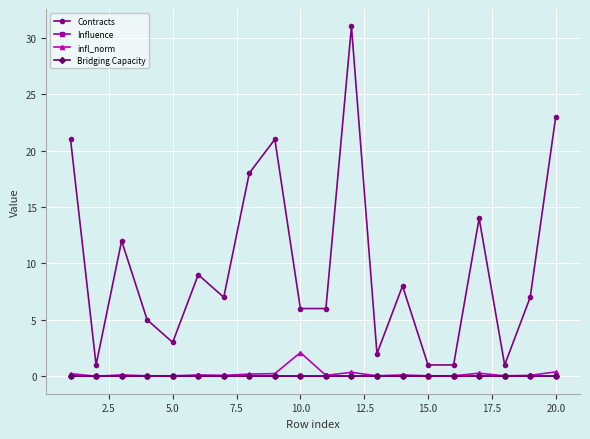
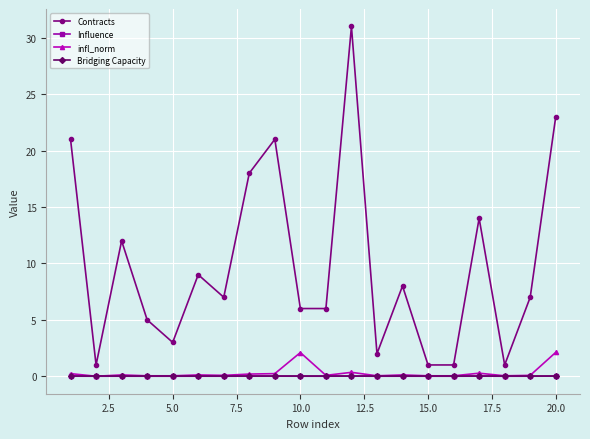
infl_norm, 20.0: 0.4 -> 2.1
